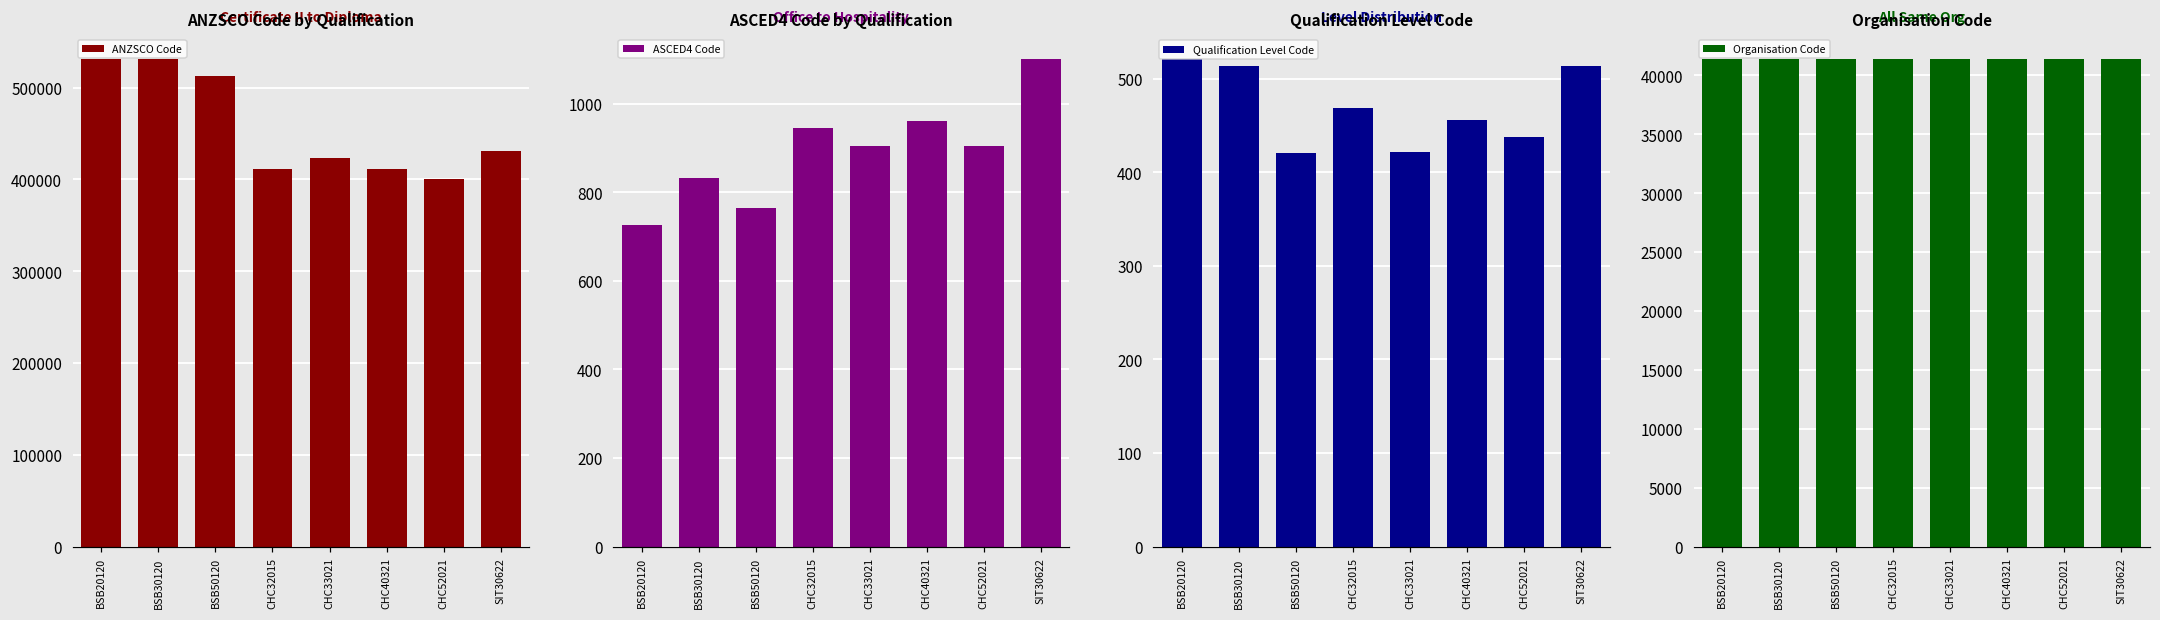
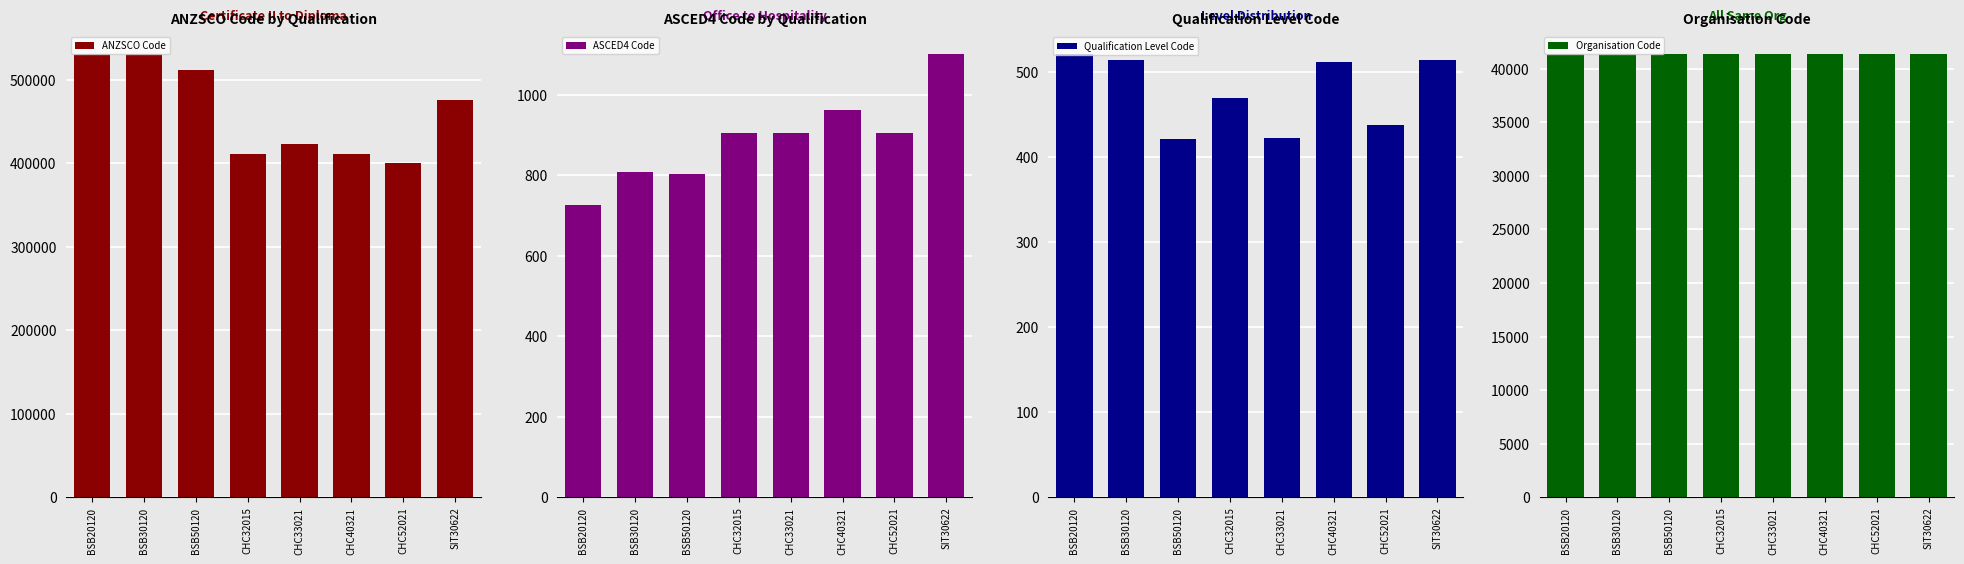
ANZSCO Code by Qualification, SIT30622: 430000 -> 480000
ASCED4 Code by Qualification, BSB30120: 830 -> 810
ASCED4 Code by Qualification, BSB50120: 770 -> 800
ASCED4 Code by Qualification, CHC32015: 950 -> 910
Qualification Level Code, CHC40321: 460 -> 510
